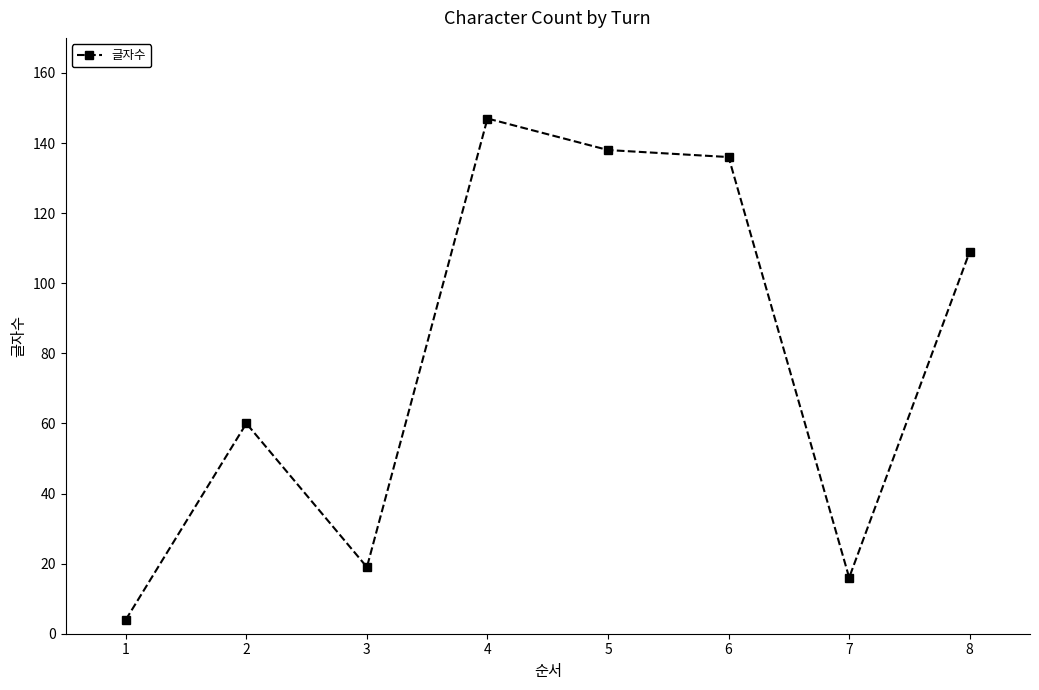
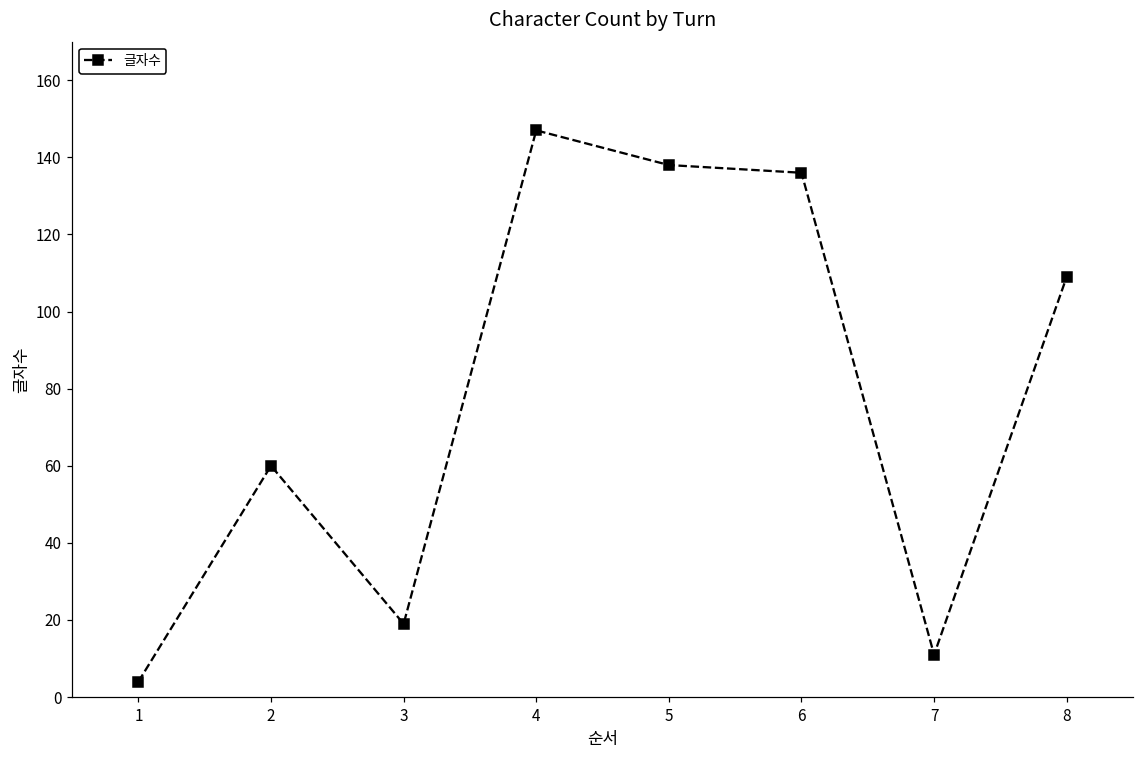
7: 16 -> 11
